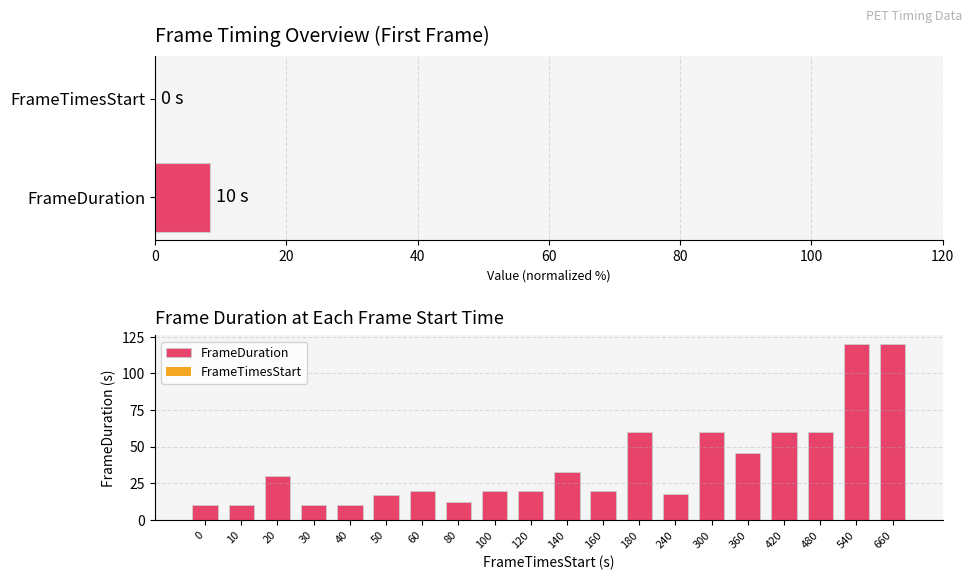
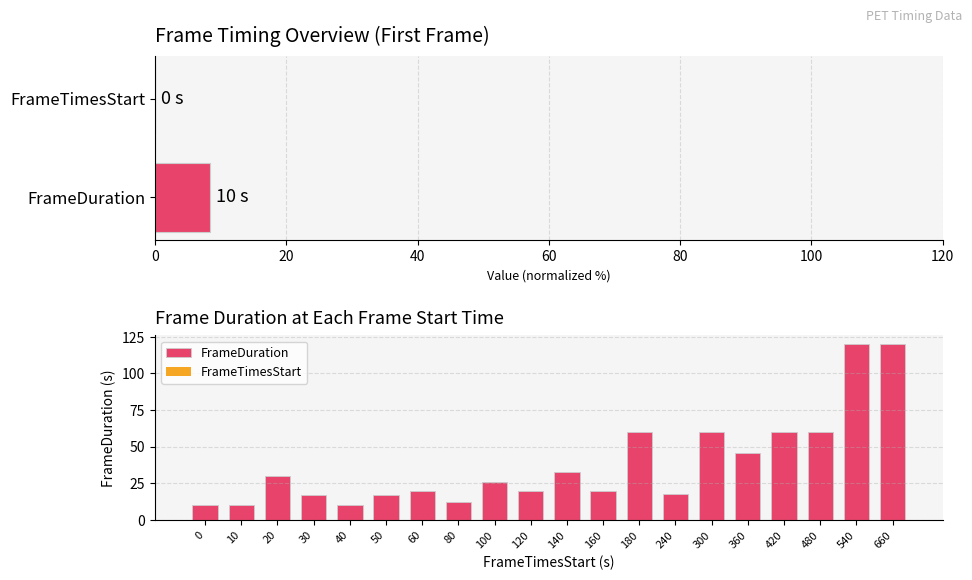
Frame Duration at Each Frame Start Time, FrameDuration, 30: 10 -> 17
Frame Duration at Each Frame Start Time, FrameDuration, 100: 20 -> 26
